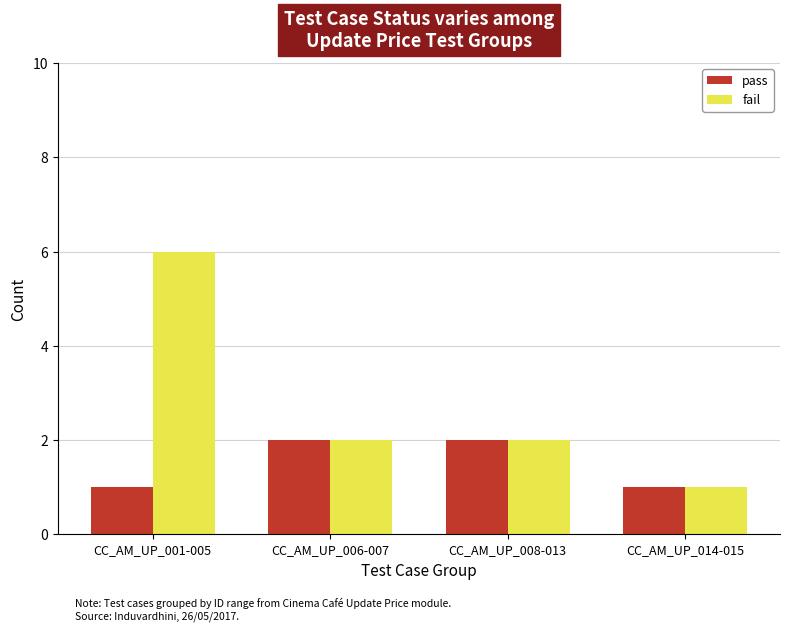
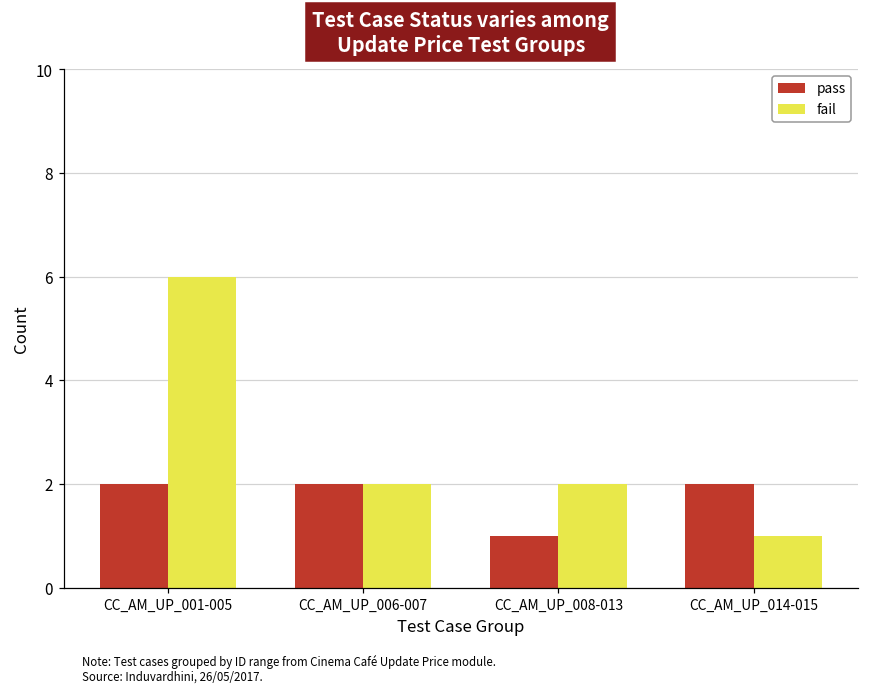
pass, CC_AM_UP_001-005: 1 -> 2
pass, CC_AM_UP_008-013: 2 -> 1
pass, CC_AM_UP_014-015: 1 -> 2
